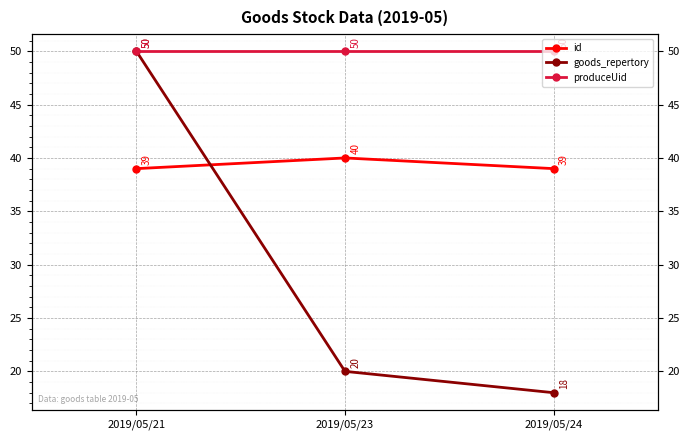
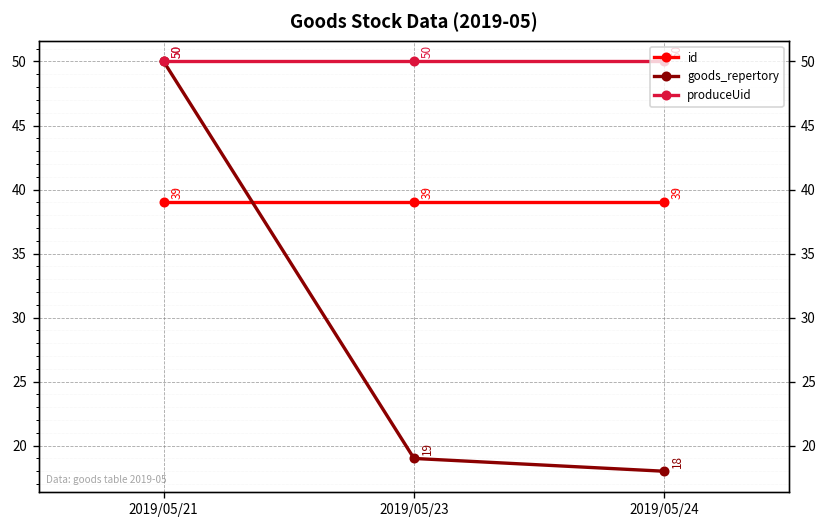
id, 2019/05/23: 40 -> 39
goods_repertory, 2019/05/23: 20 -> 19
